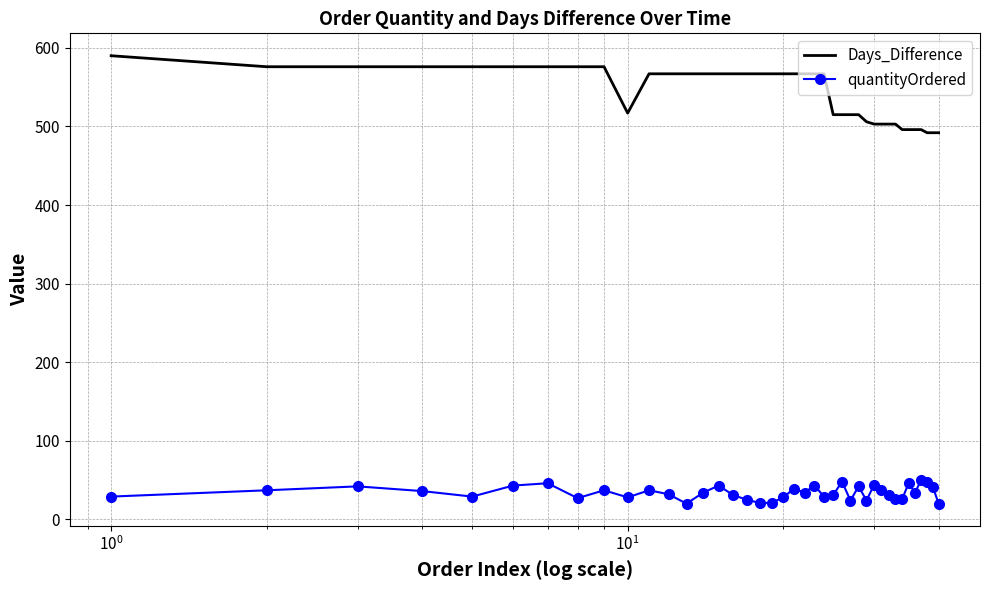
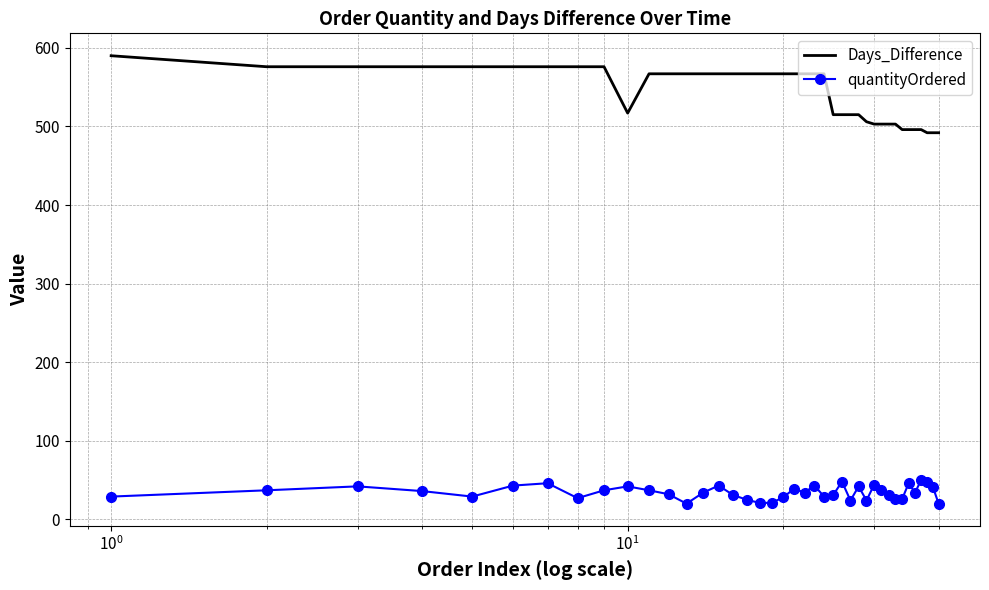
quantityOrdered, 10^1: 30 -> 40
